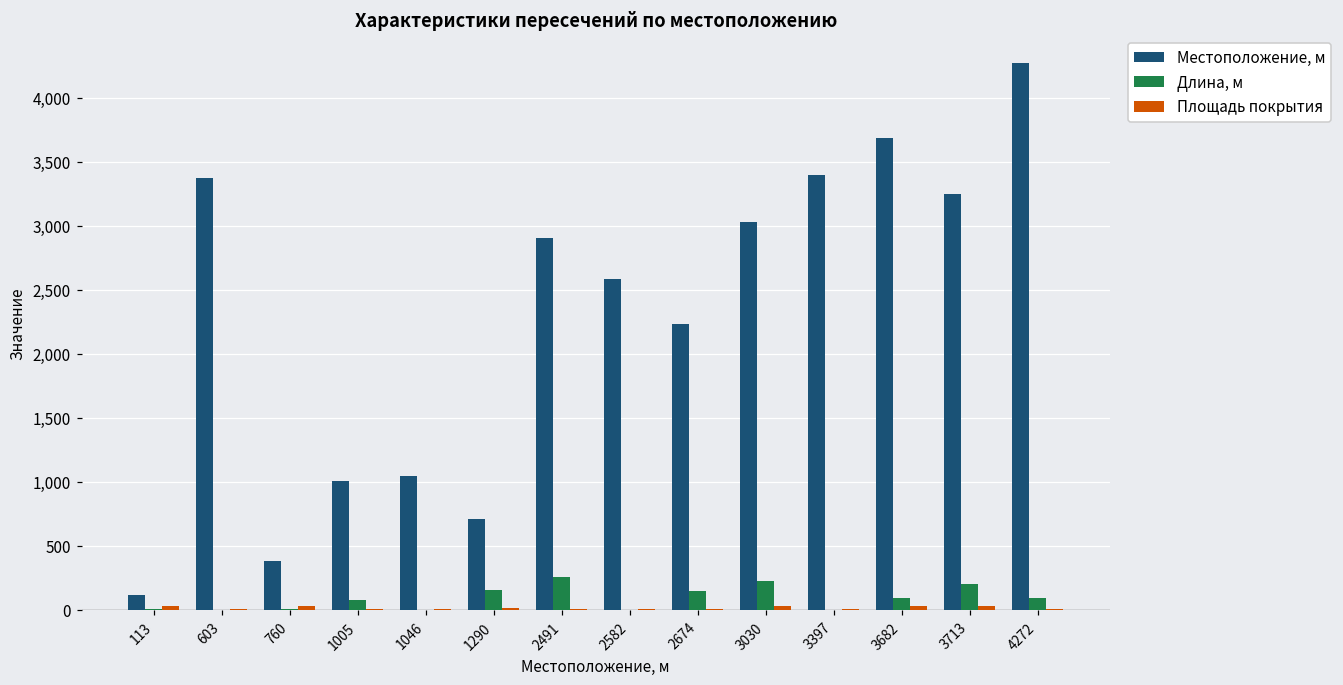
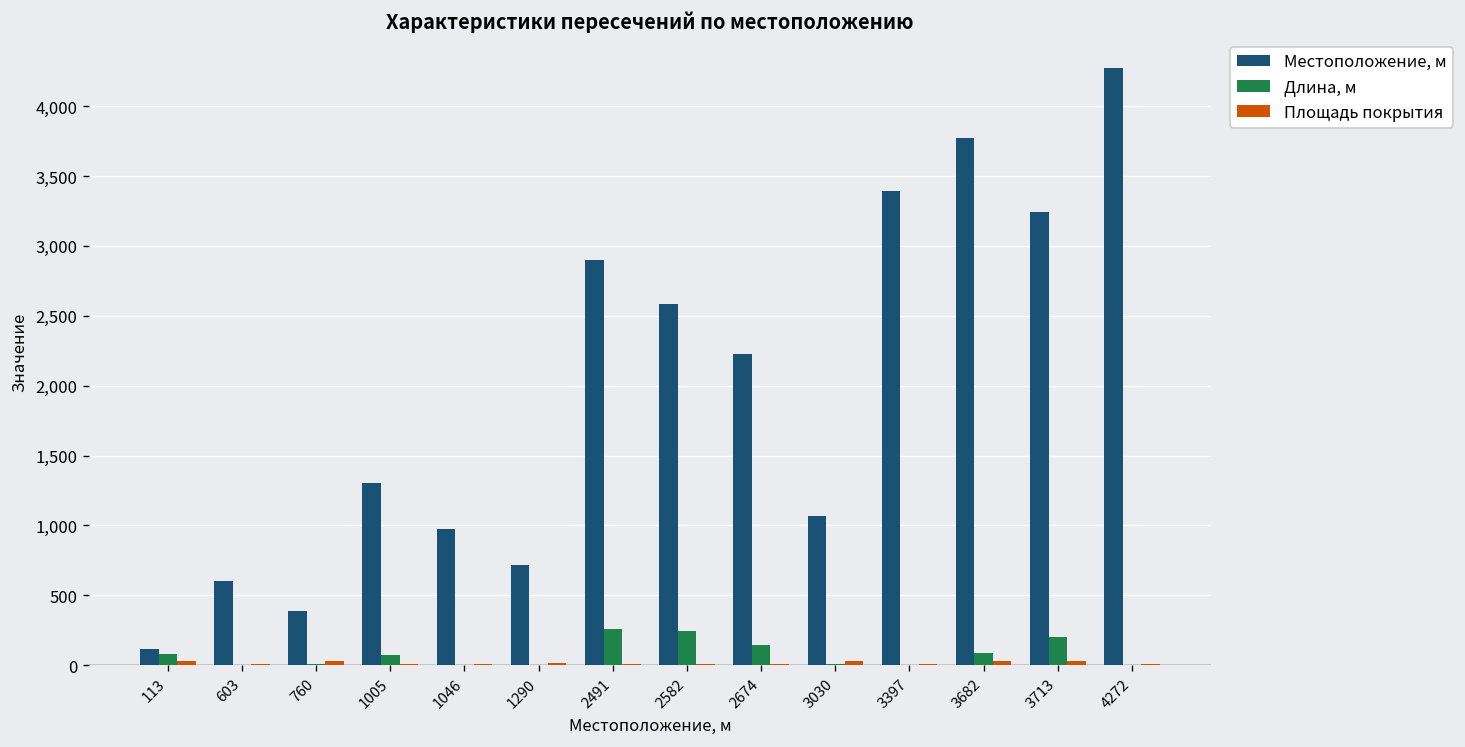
Длина, м, 113: 10 -> 80
Местоположение, м, 603: 3,380 -> 600
Местоположение, м, 1005: 1,010 -> 1,310
Местоположение, м, 1046: 1,050 -> 970
Длина, м, 1290: 150 -> 0
Длина, м, 2582: 0 -> 250
Местоположение, м, 3030: 3,030 -> 1,070
Длина, м, 3030: 220 -> 10
Местоположение, м, 3682: 3,680 -> 3,770
Длина, м, 4272: 90 -> 0
